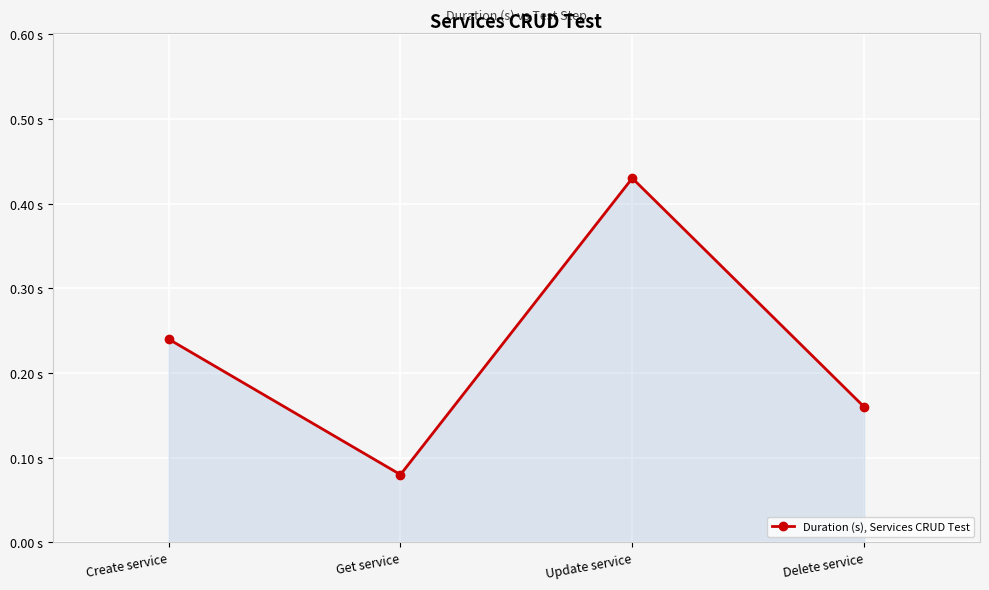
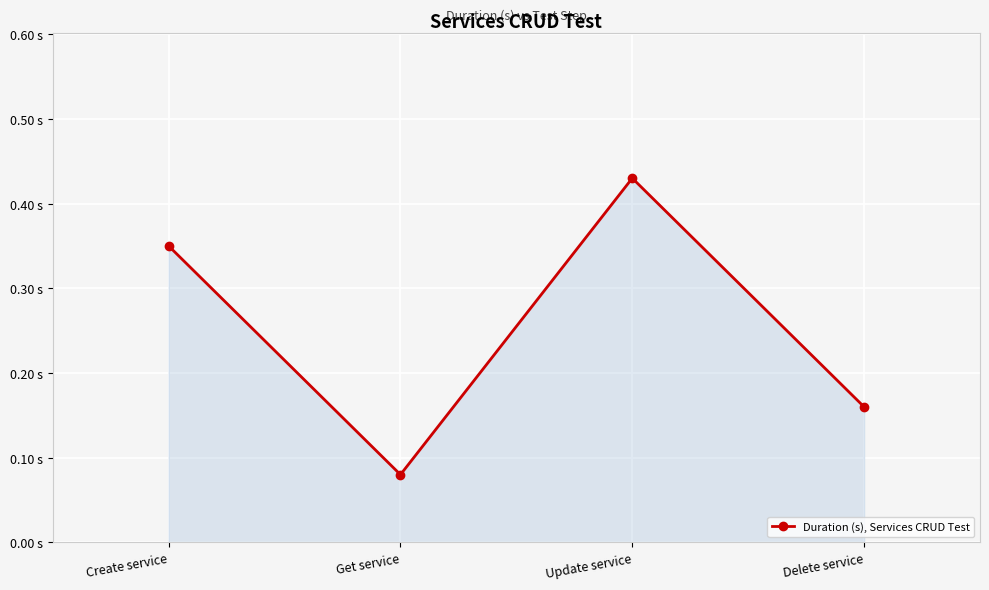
Create service: 0.24 s -> 0.35 s
